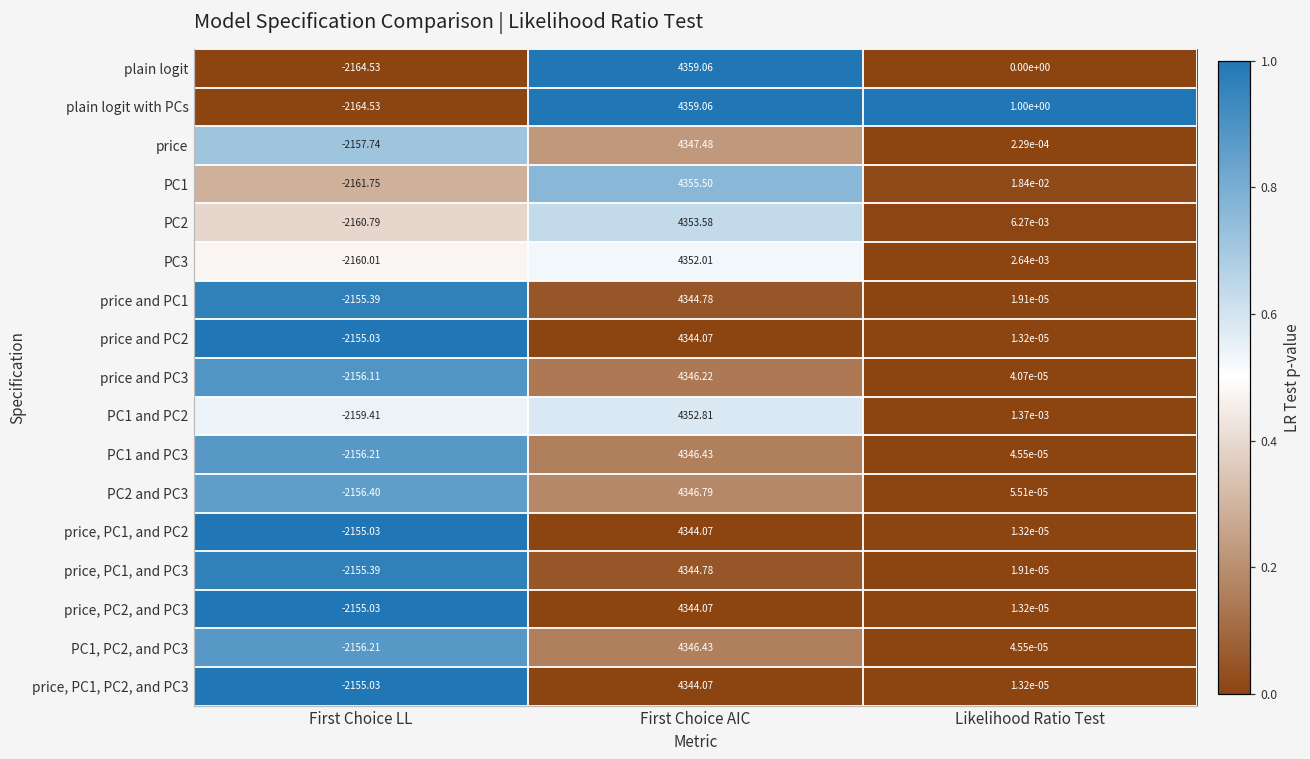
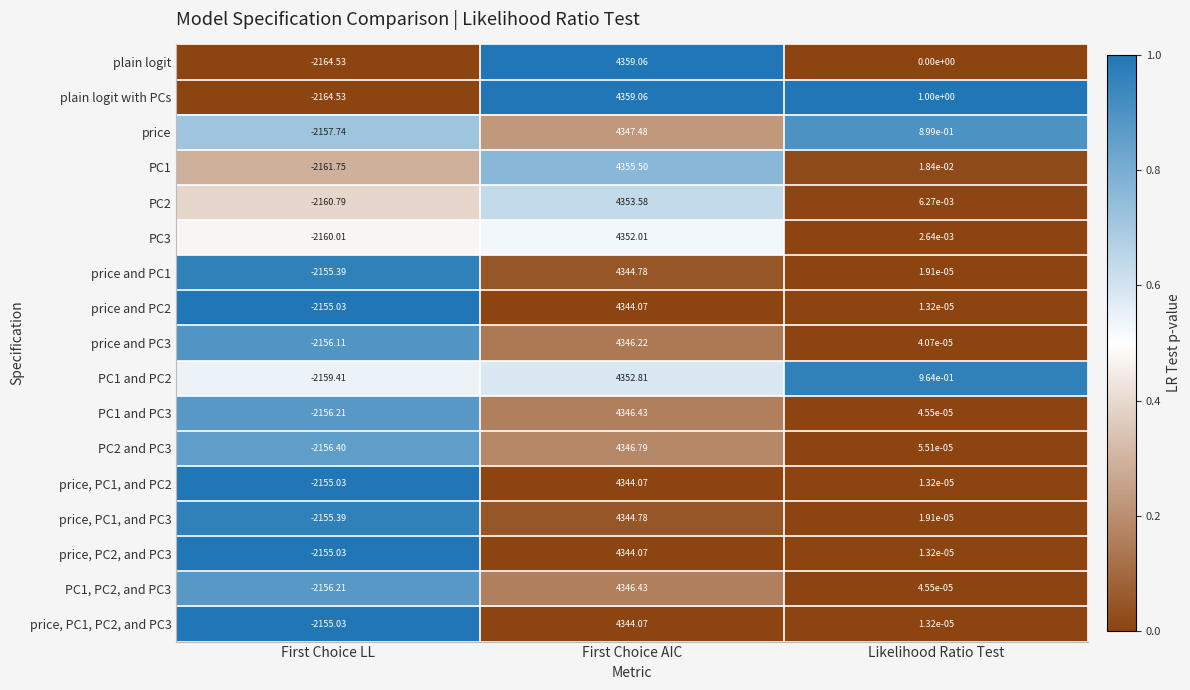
price, Likelihood Ratio Test: 2.29e-04 -> 8.99e-01
PC1 and PC2, Likelihood Ratio Test: 1.37e-03 -> 9.64e-01
